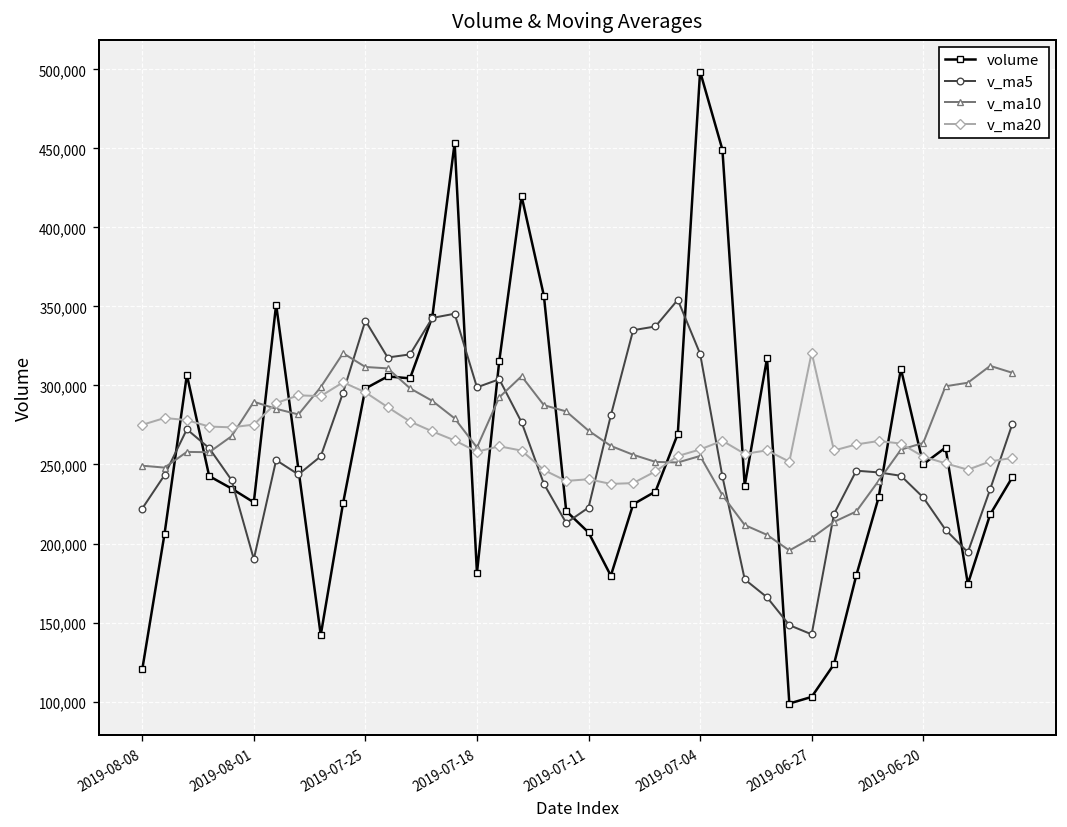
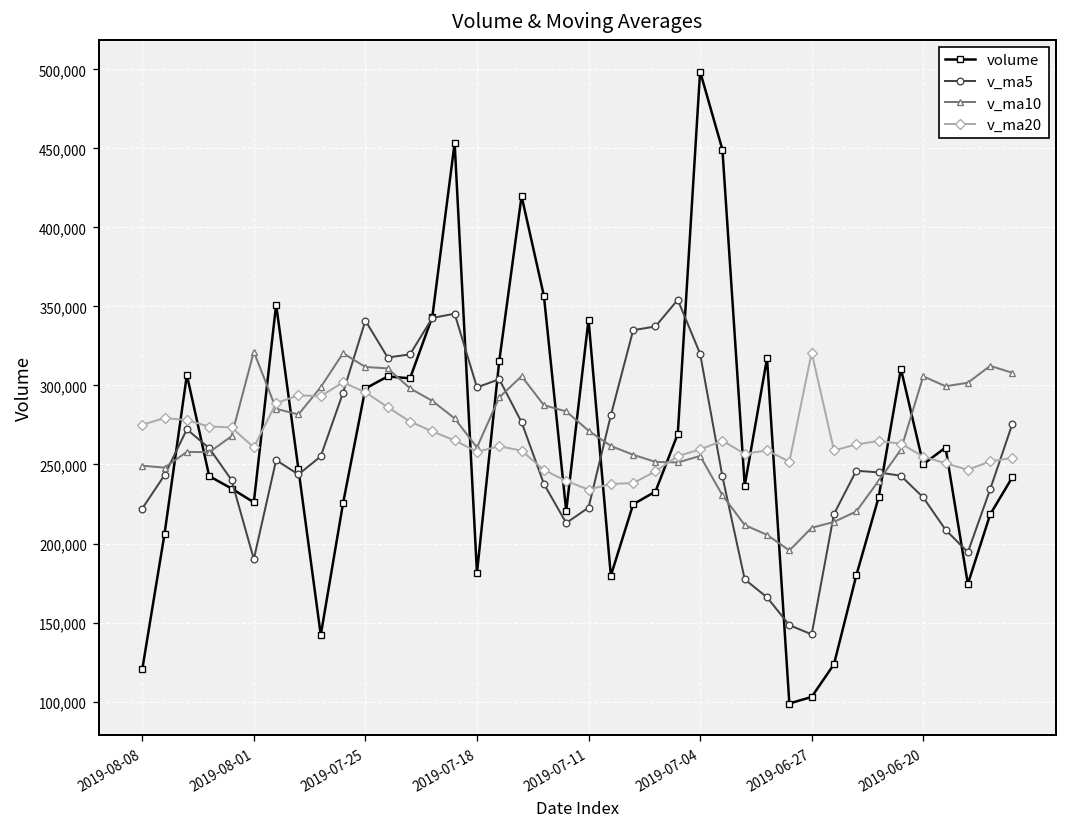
v_ma10, 2019-08-01: 290,000 -> 321,000
v_ma20, 2019-08-01: 275,000 -> 261,000
volume, 2019-07-11: 207,000 -> 342,000
v_ma20, 2019-07-11: 241,000 -> 234,000
v_ma10, 2019-06-27: 203,000 -> 210,000
v_ma10, 2019-06-20: 264,000 -> 306,000
